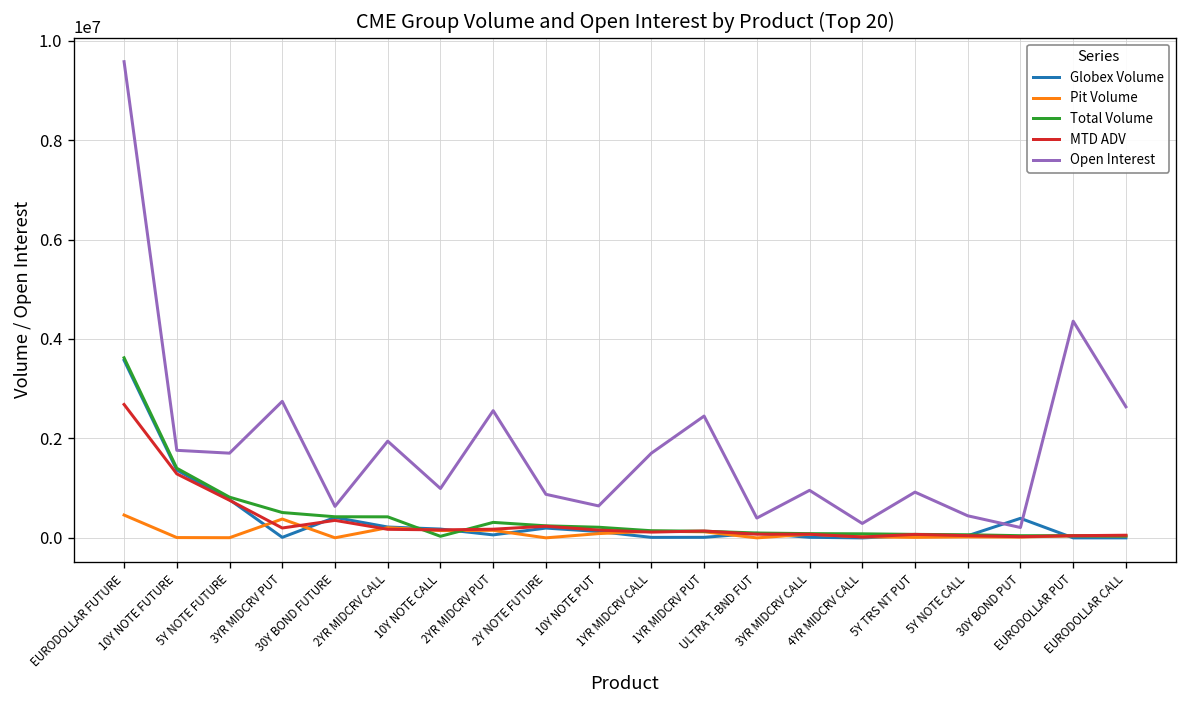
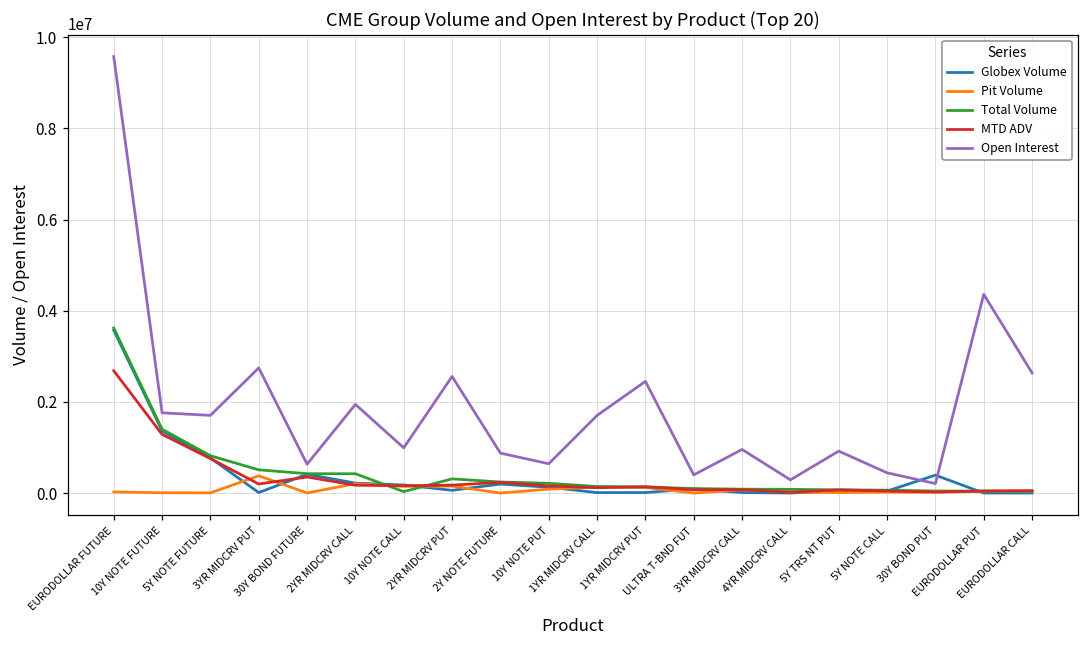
Pit Volume, EURODOLLAR FUTURE: 500000 -> 0
